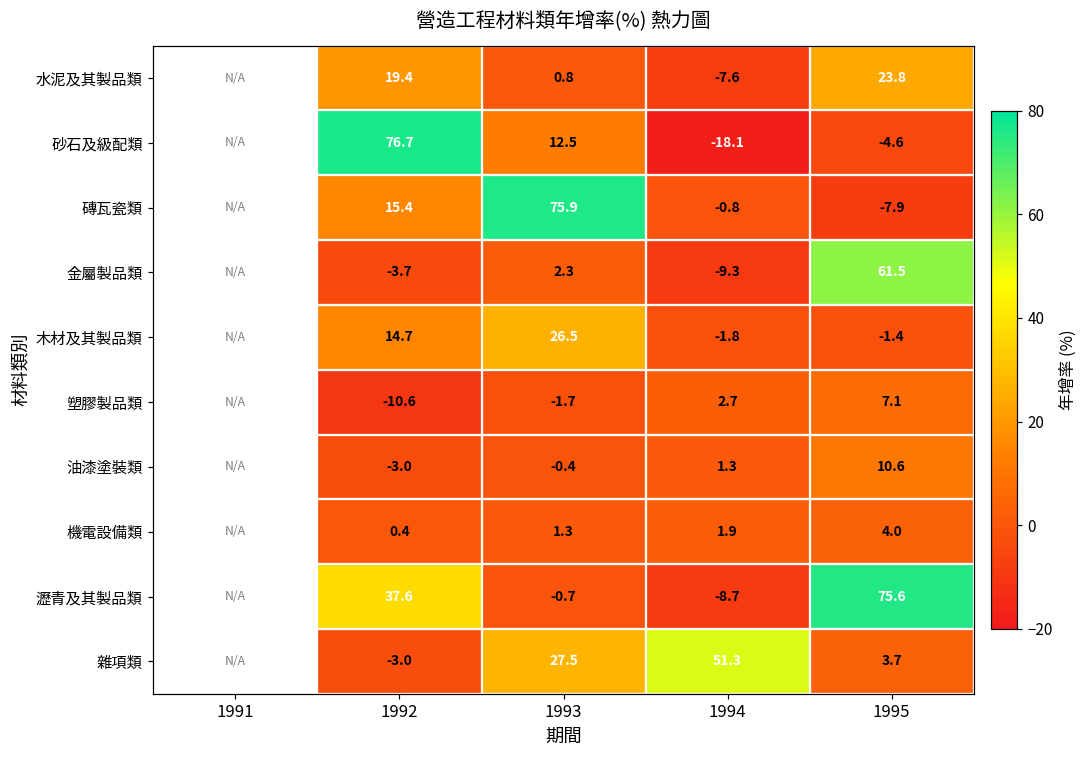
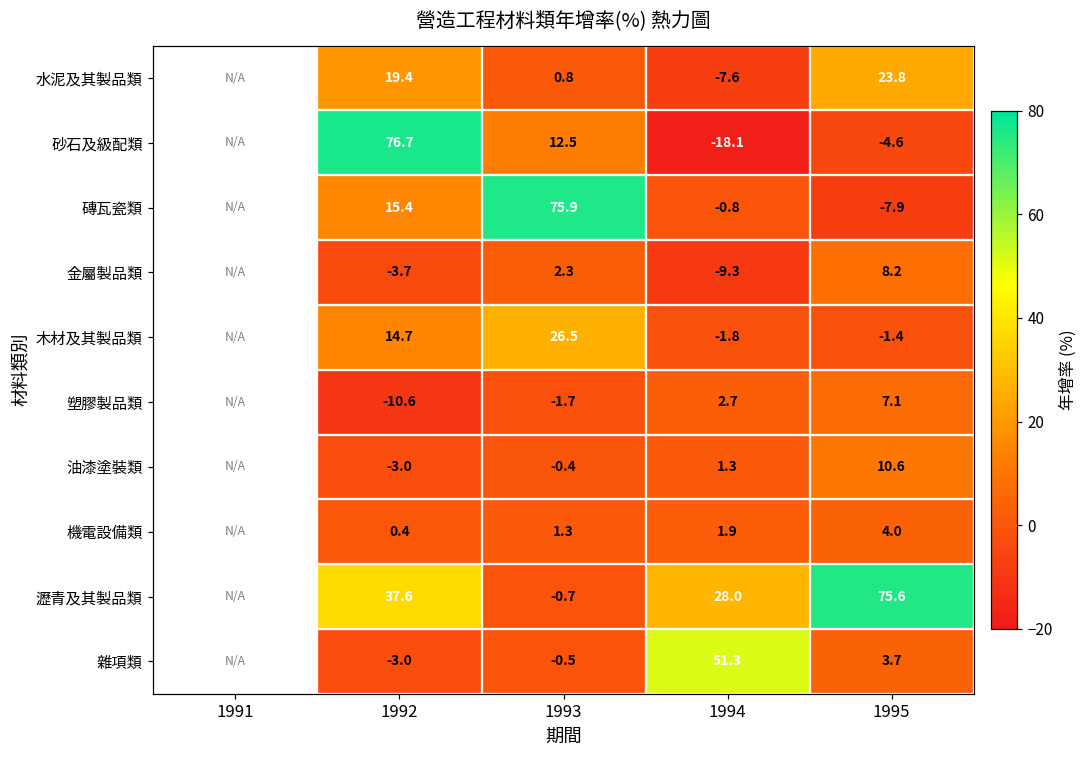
金屬製品類, 1995: 61.5 -> 8.2
瀝青及其製品類, 1994: -8.7 -> 28.0
雜項類, 1993: 27.5 -> -0.5
